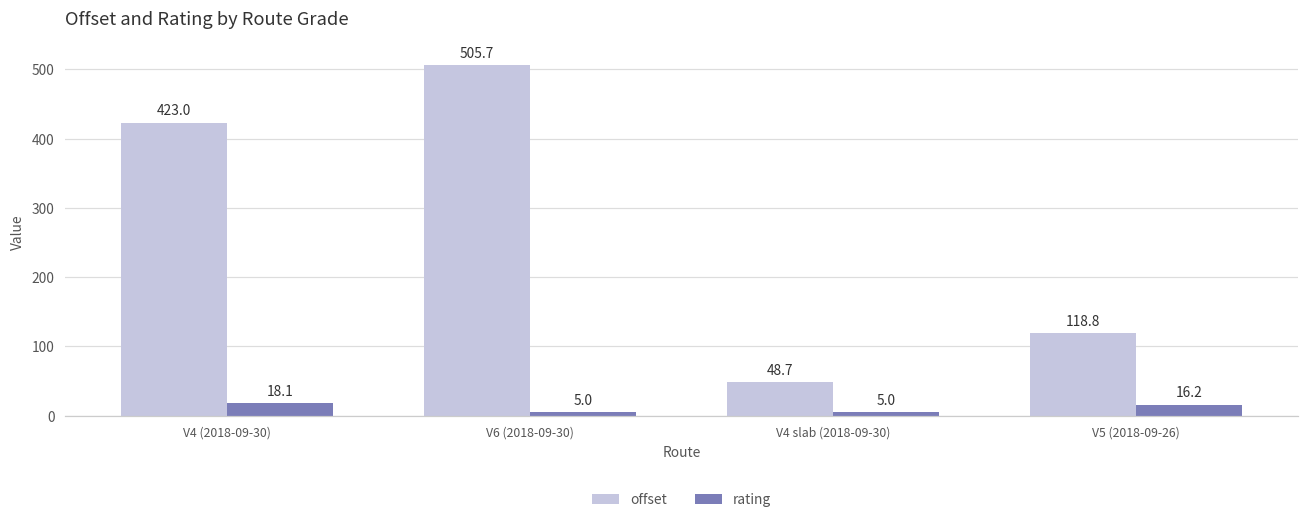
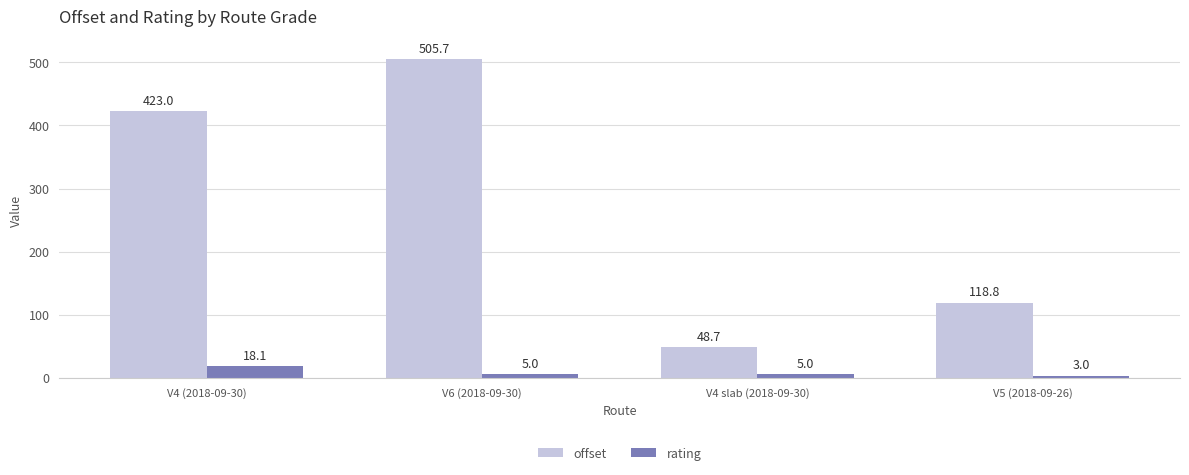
rating, V5 (2018-09-26): 16.2 -> 3.0
